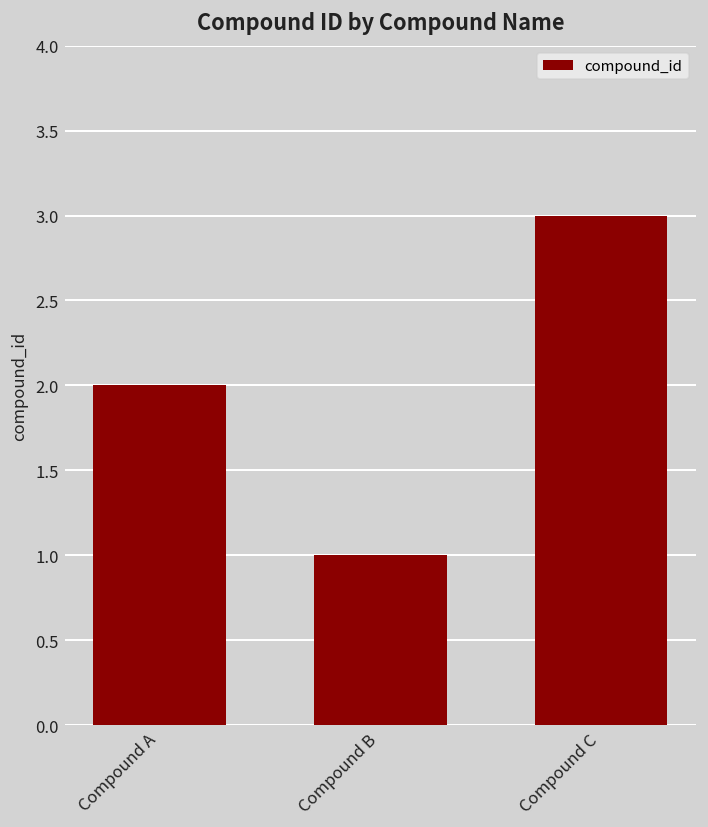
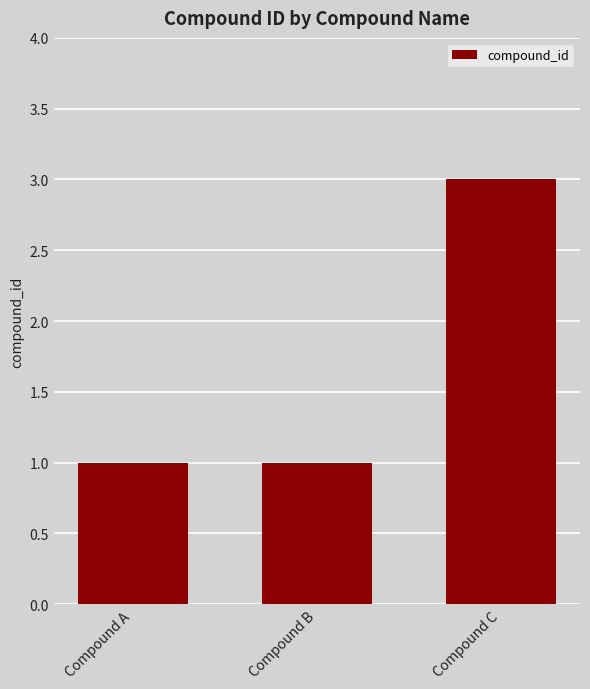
Compound A: 2 -> 1
